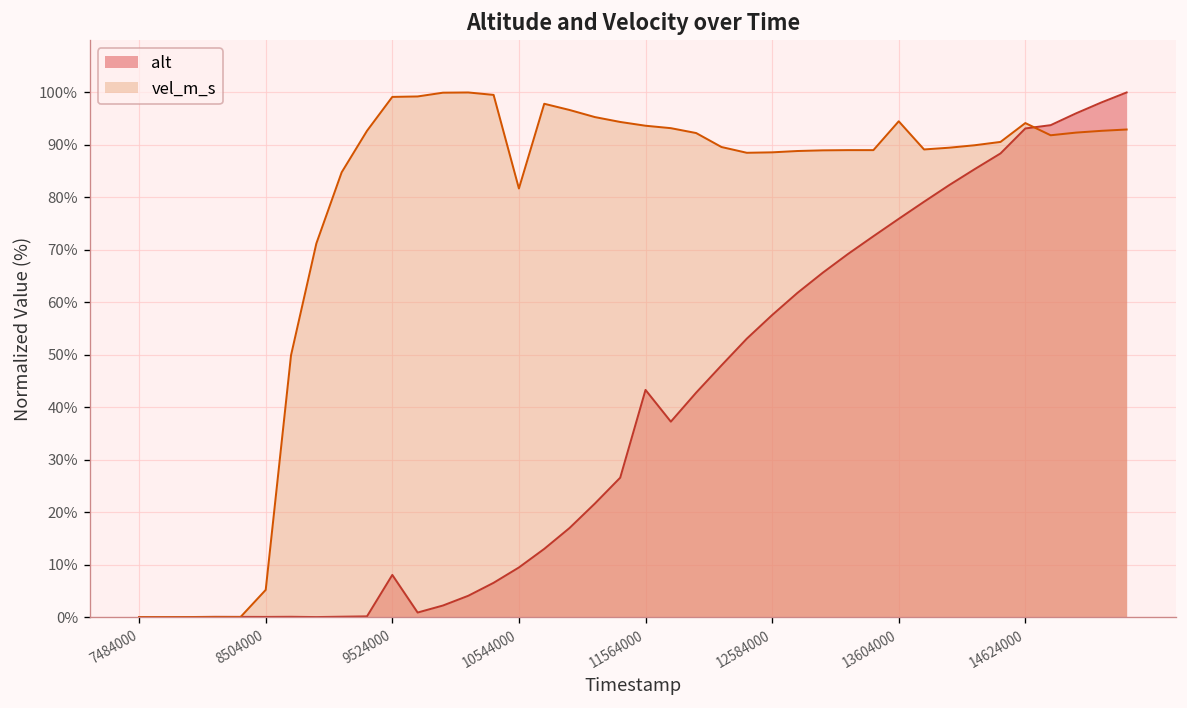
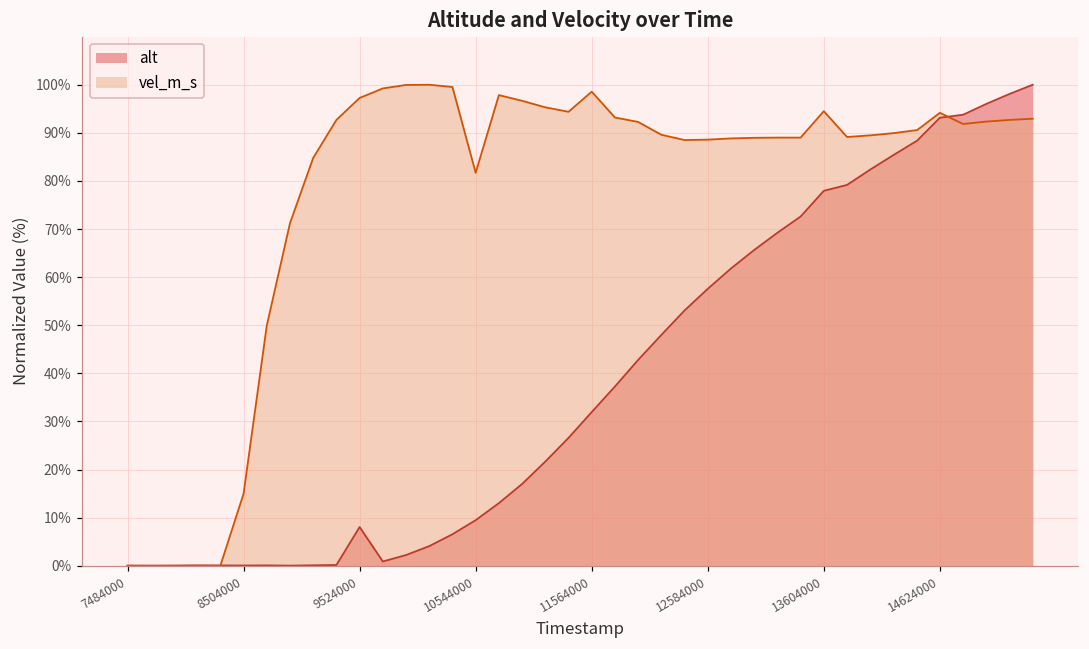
vel_m_s, 8504000: 5% -> 15%
vel_m_s, 9524000: 99% -> 97%
alt, 11564000: 43% -> 32%
vel_m_s, 11564000: 94% -> 99%
alt, 13604000: 76% -> 78%
